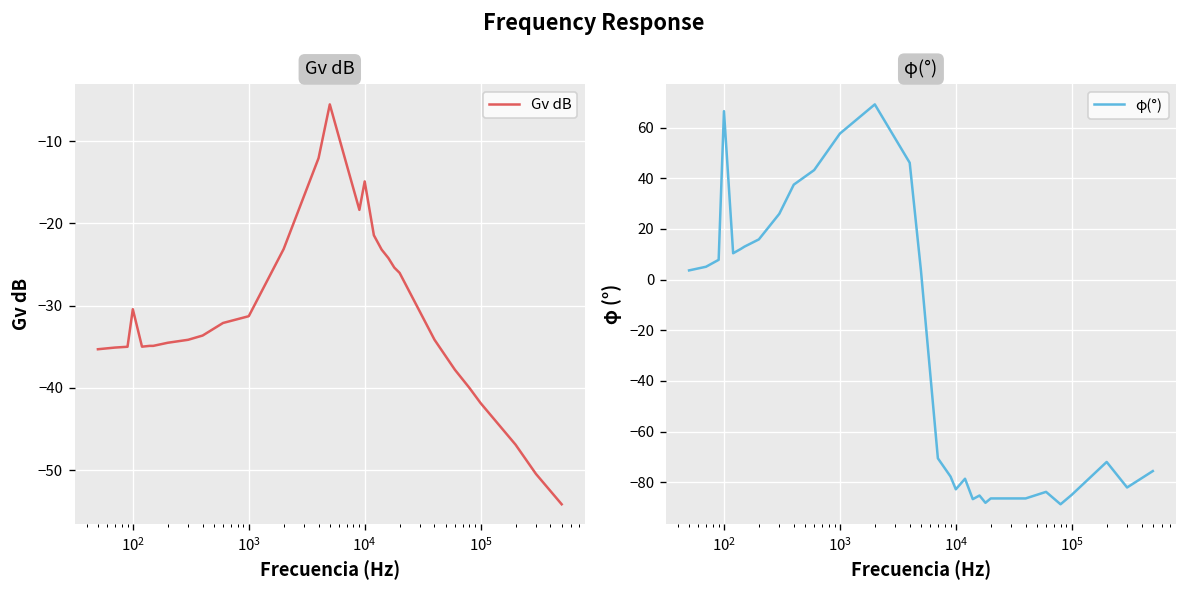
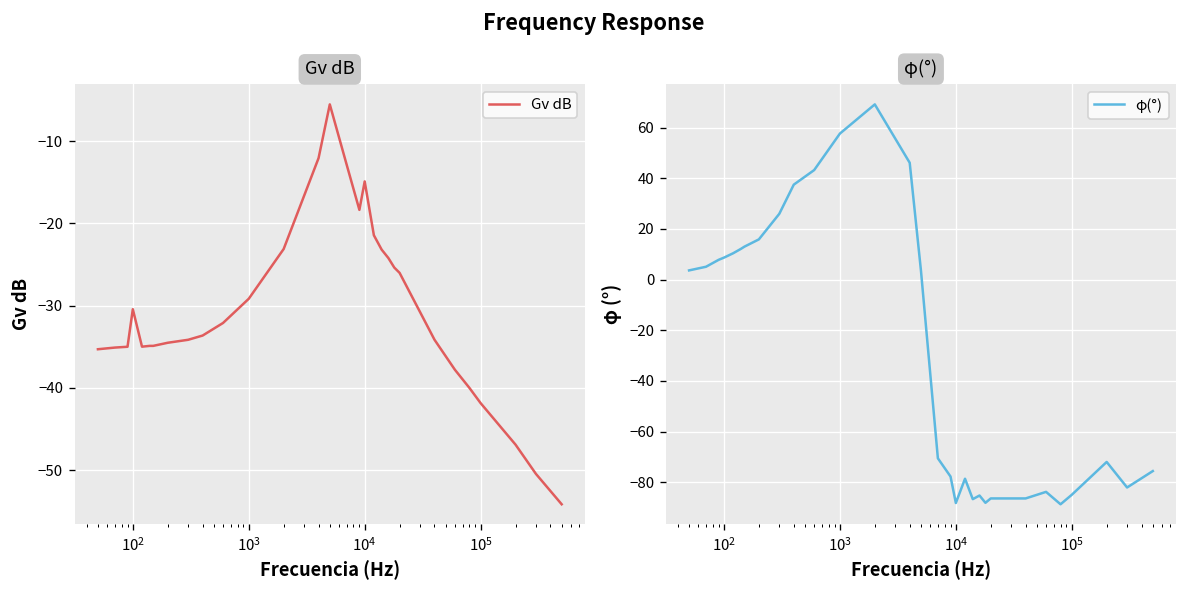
Gv dB, 10^3: -31 -> -29
φ(°), 10^2: 66 -> 9
φ(°), 10^4: -83 -> -88
